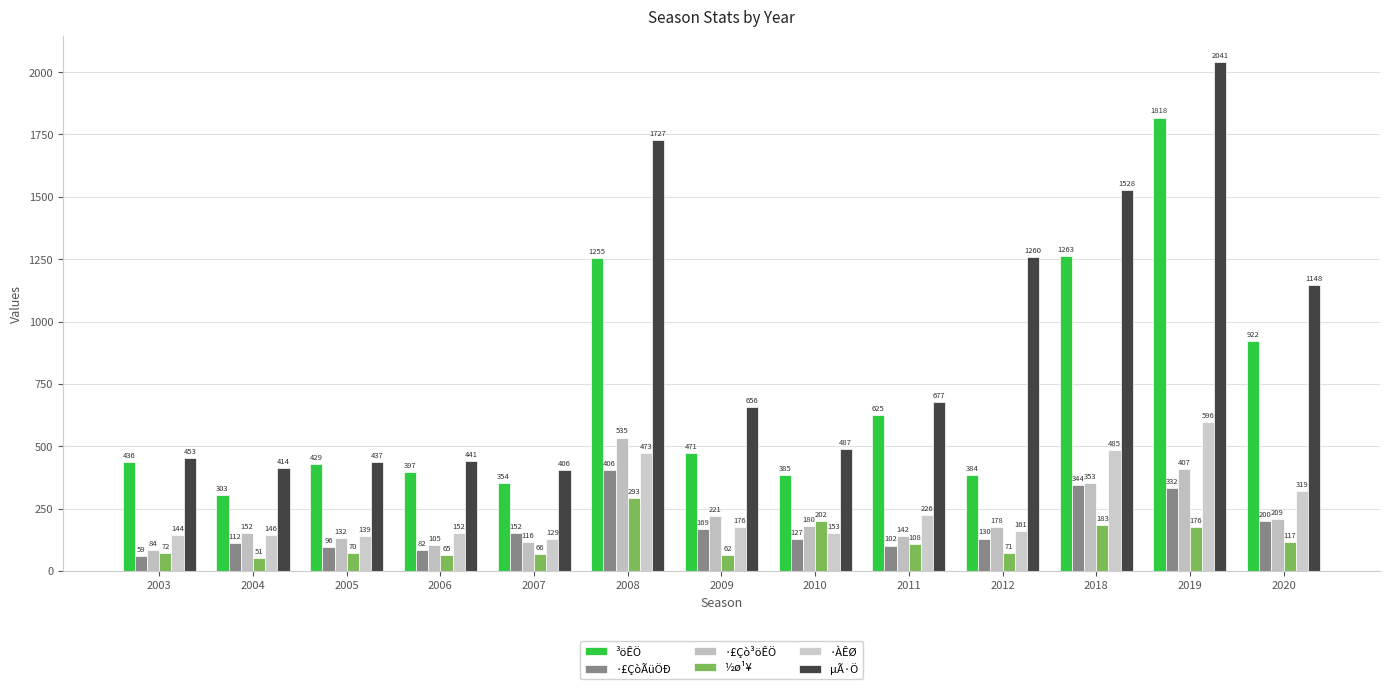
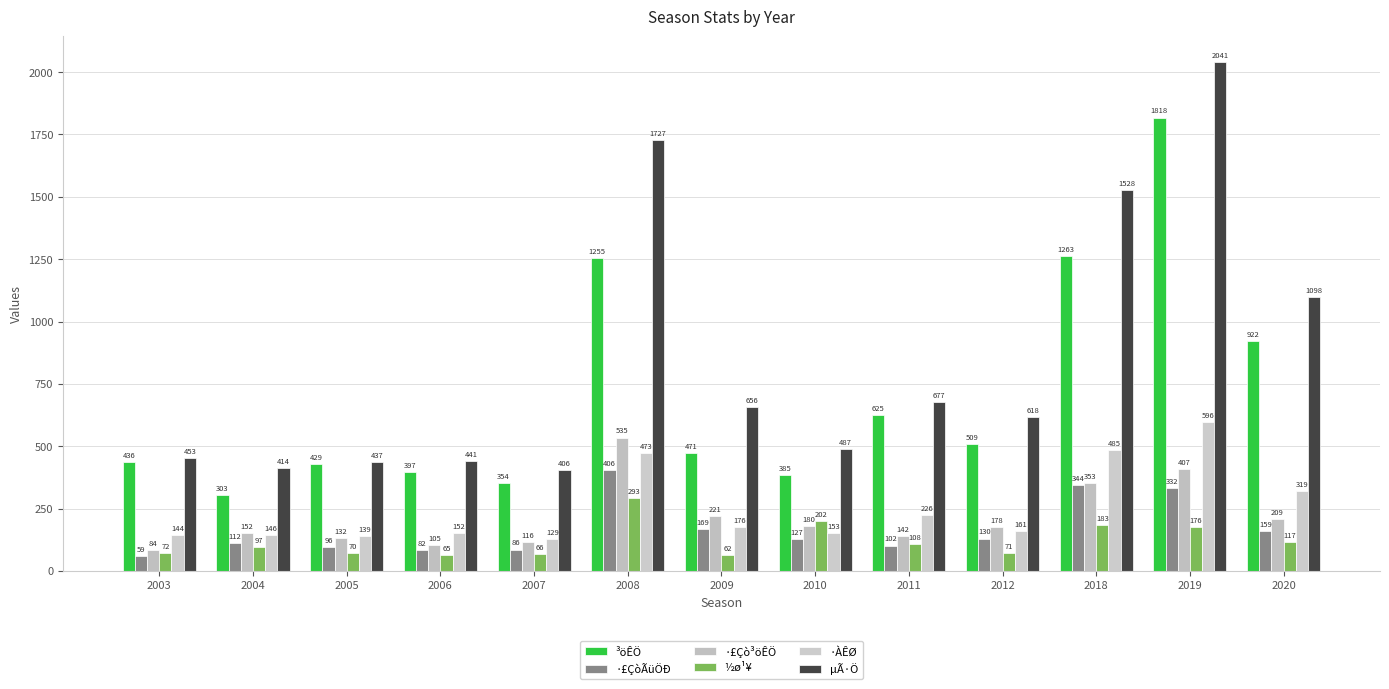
½ø¹¥, 2004: 51 -> 97
·£ÇòÃüÖÐ, 2007: 152 -> 86
³öÊÖ, 2012: 384 -> 509
µÃ·Ö, 2012: 1260 -> 618
·£ÇòÃüÖÐ, 2020: 200 -> 159
µÃ·Ö, 2020: 1148 -> 1098
